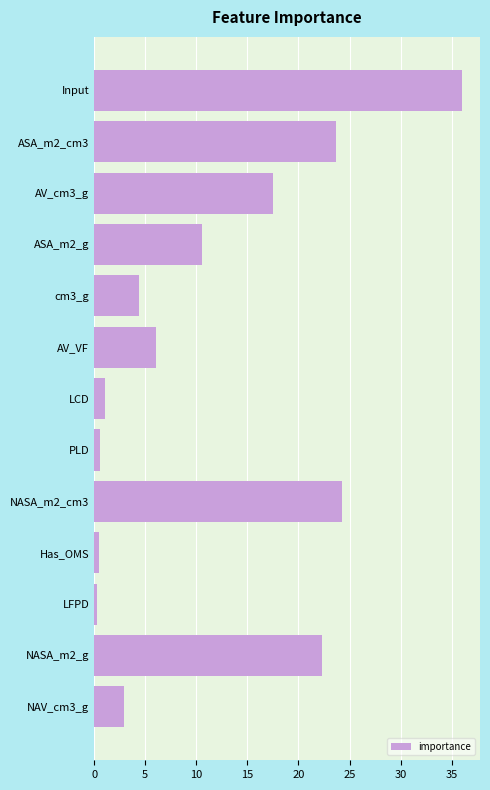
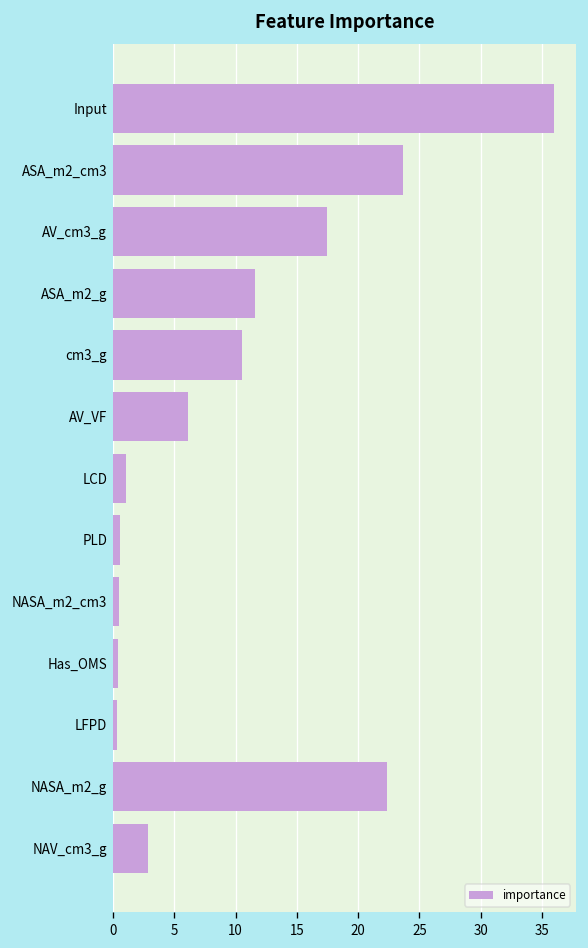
ASA_m2_g: 10.5 -> 11.6
cm3_g: 4.4 -> 10.6
NASA_m2_cm3: 24.3 -> 0.5
